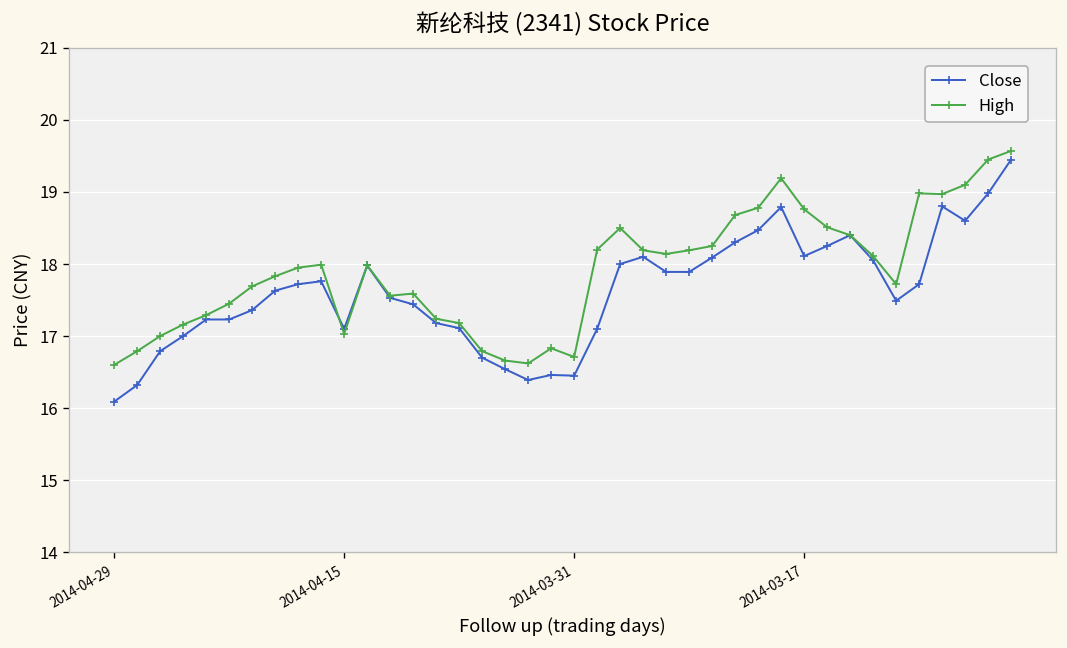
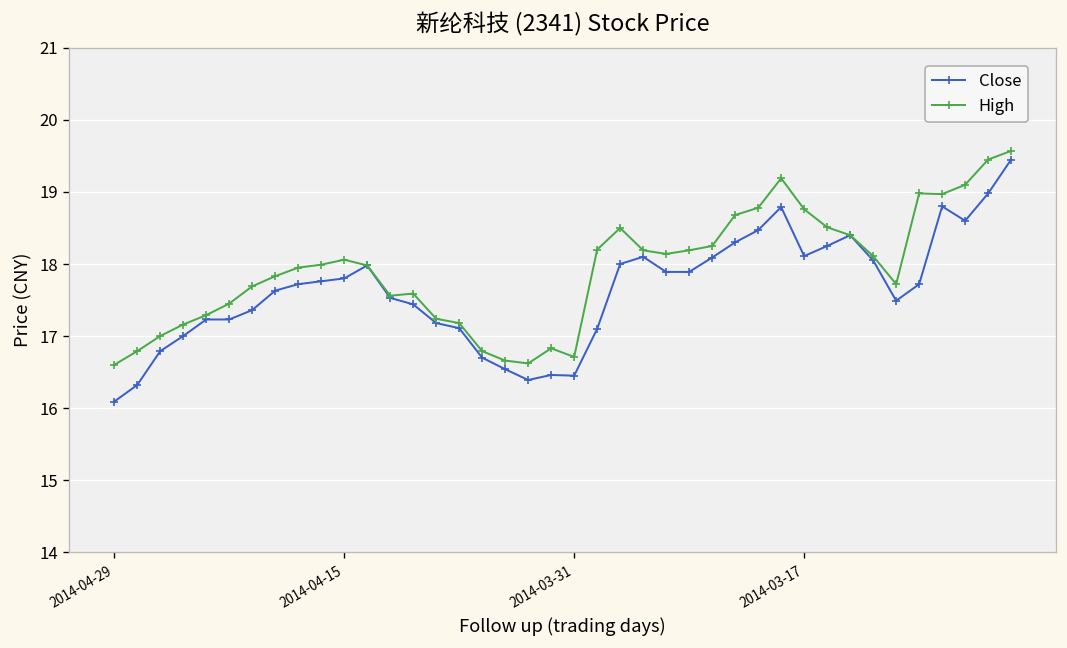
Close, 2014-04-15: 17.1 -> 17.8
High, 2014-04-15: 17.0 -> 18.1
